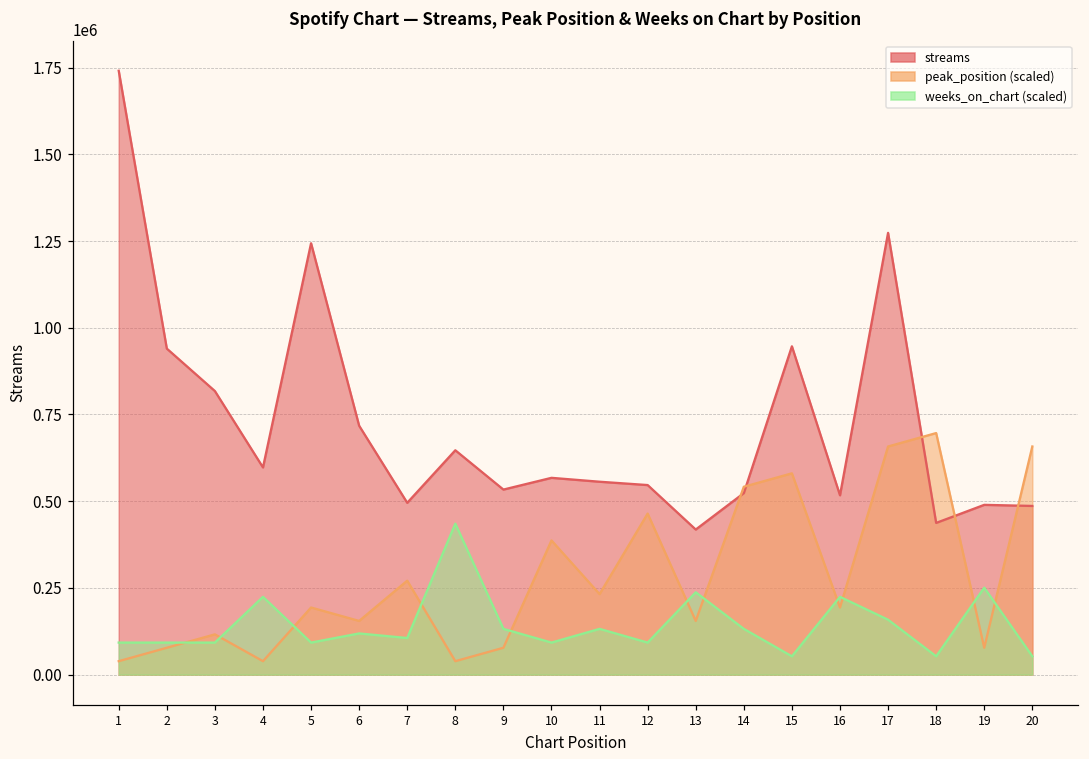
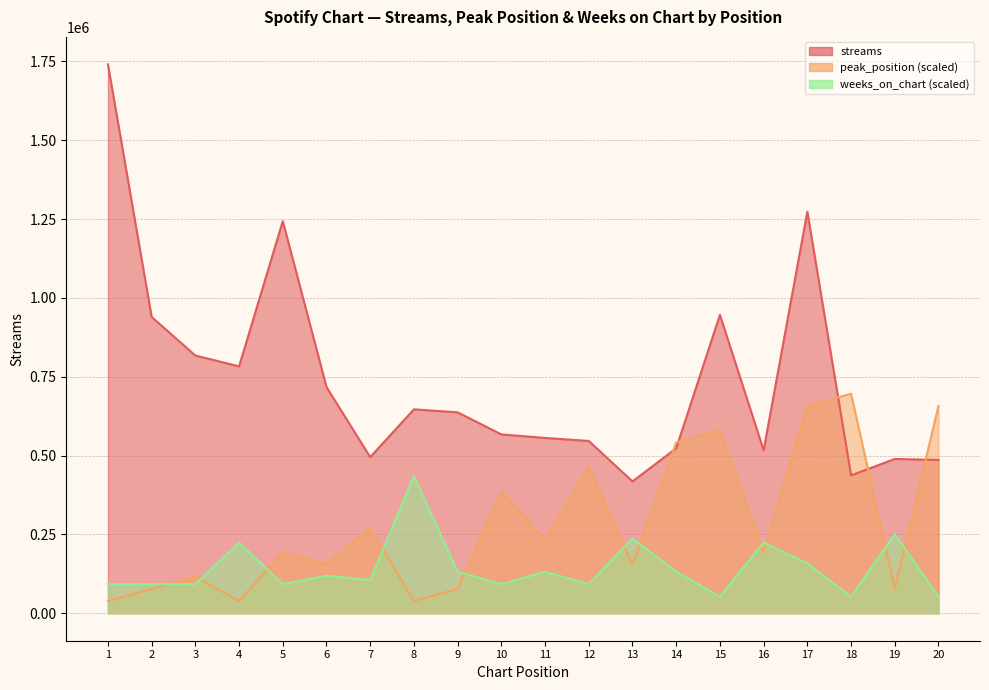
streams, 4: 600000 -> 780000
streams, 9: 530000 -> 640000
